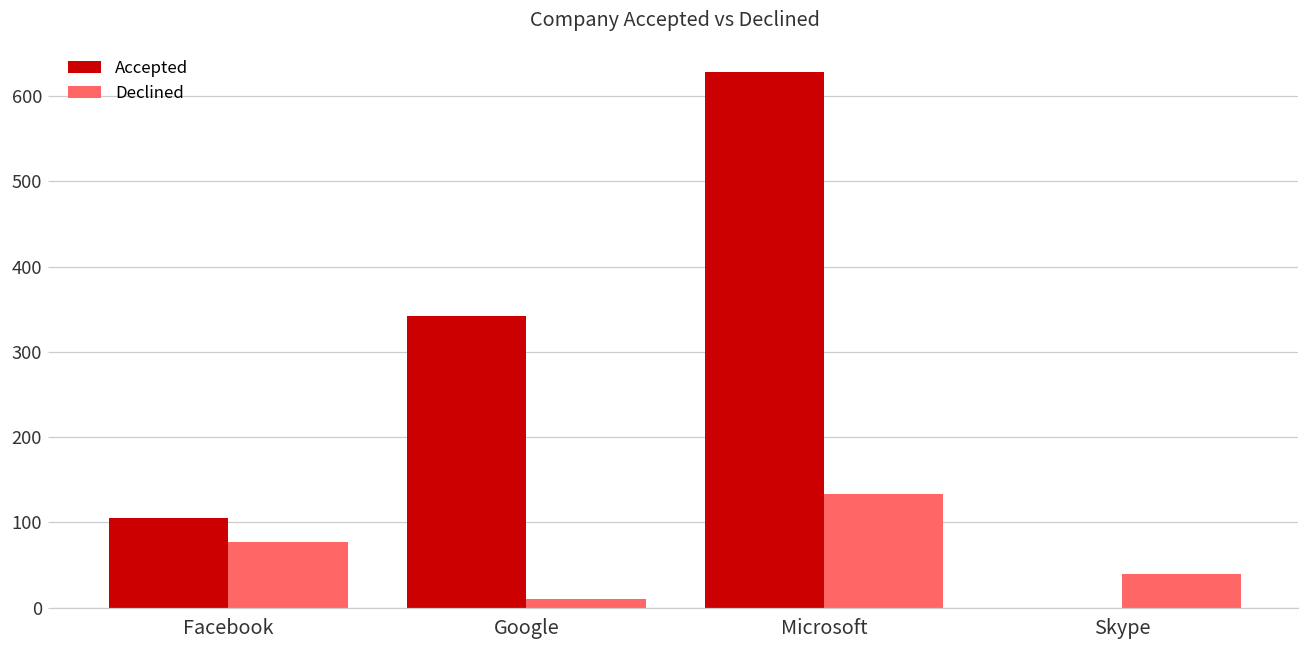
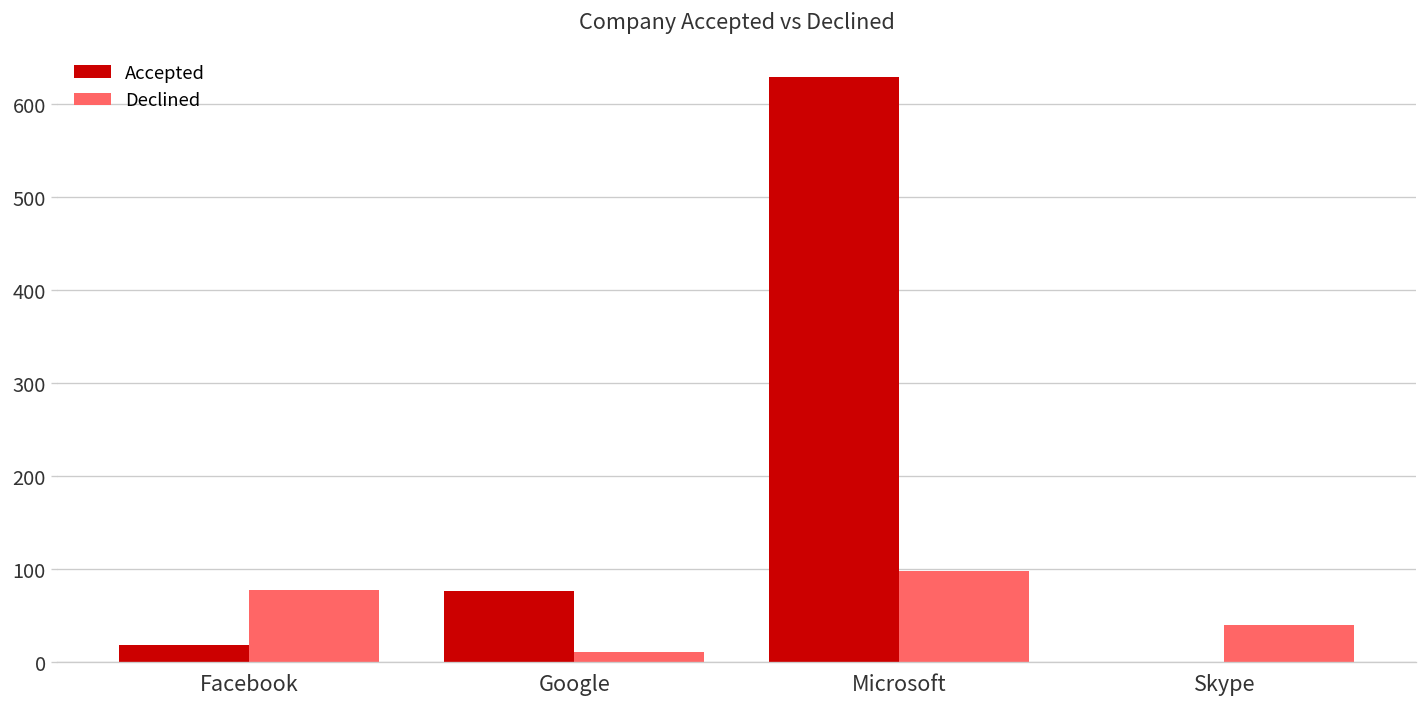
Accepted, Facebook: 110 -> 20
Accepted, Google: 340 -> 80
Declined, Microsoft: 130 -> 100
